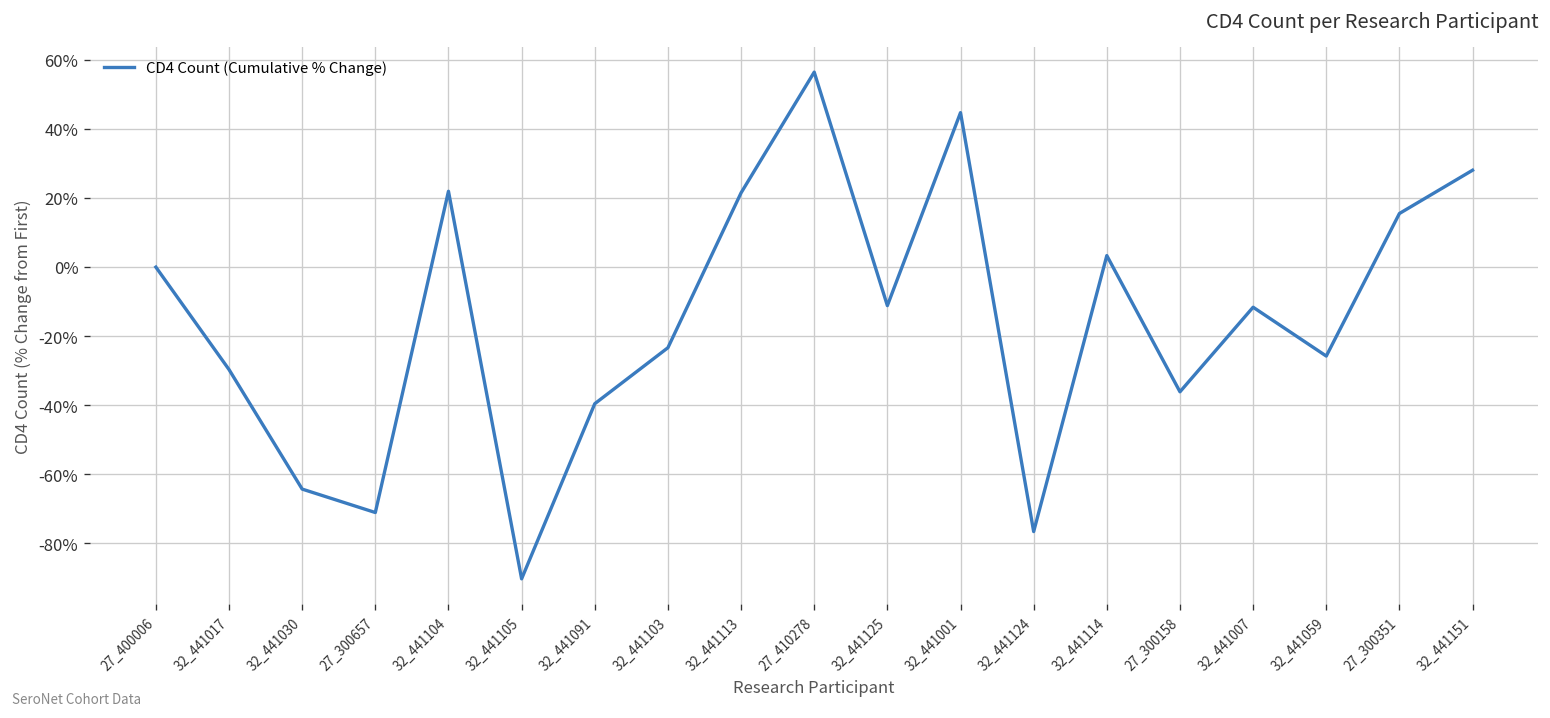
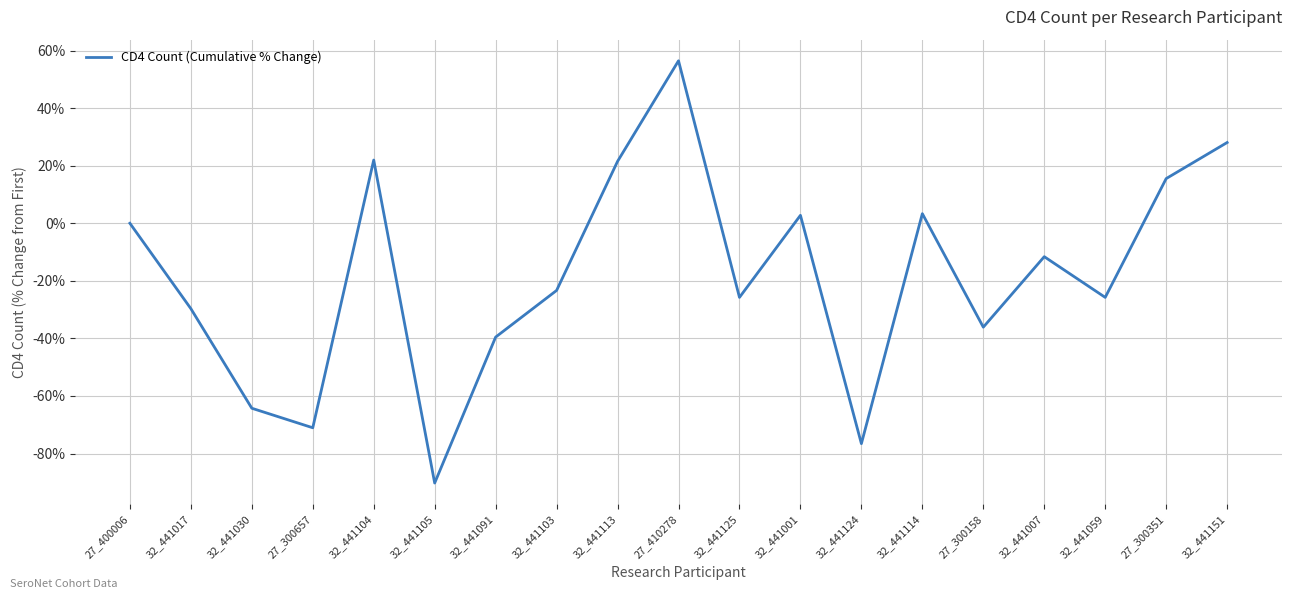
32_441125: -11% -> -26%
32_441001: 45% -> 3%
